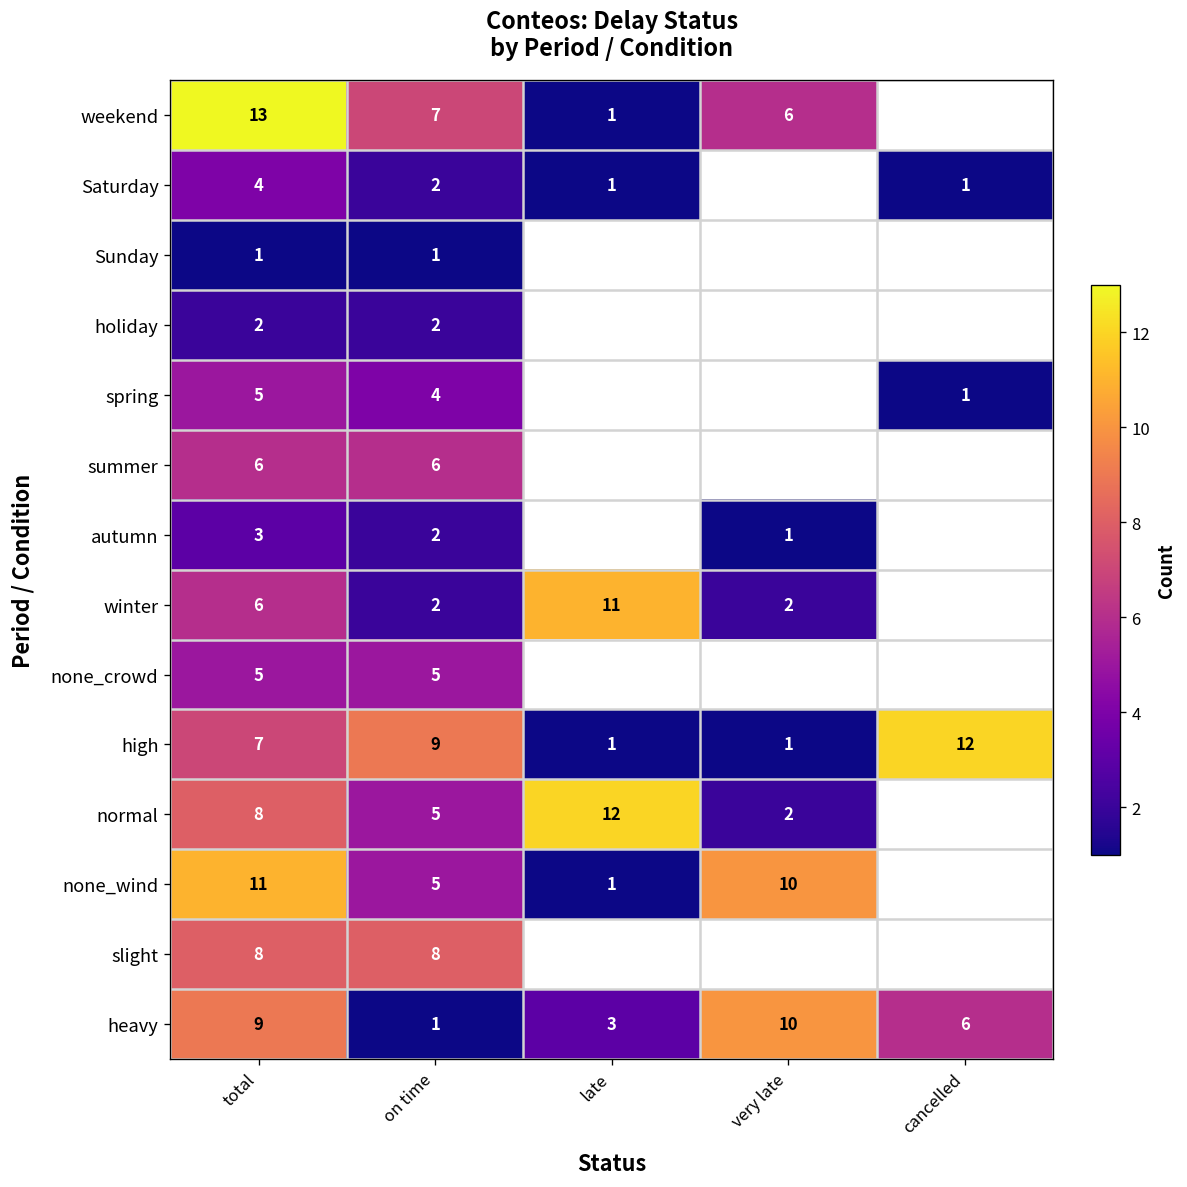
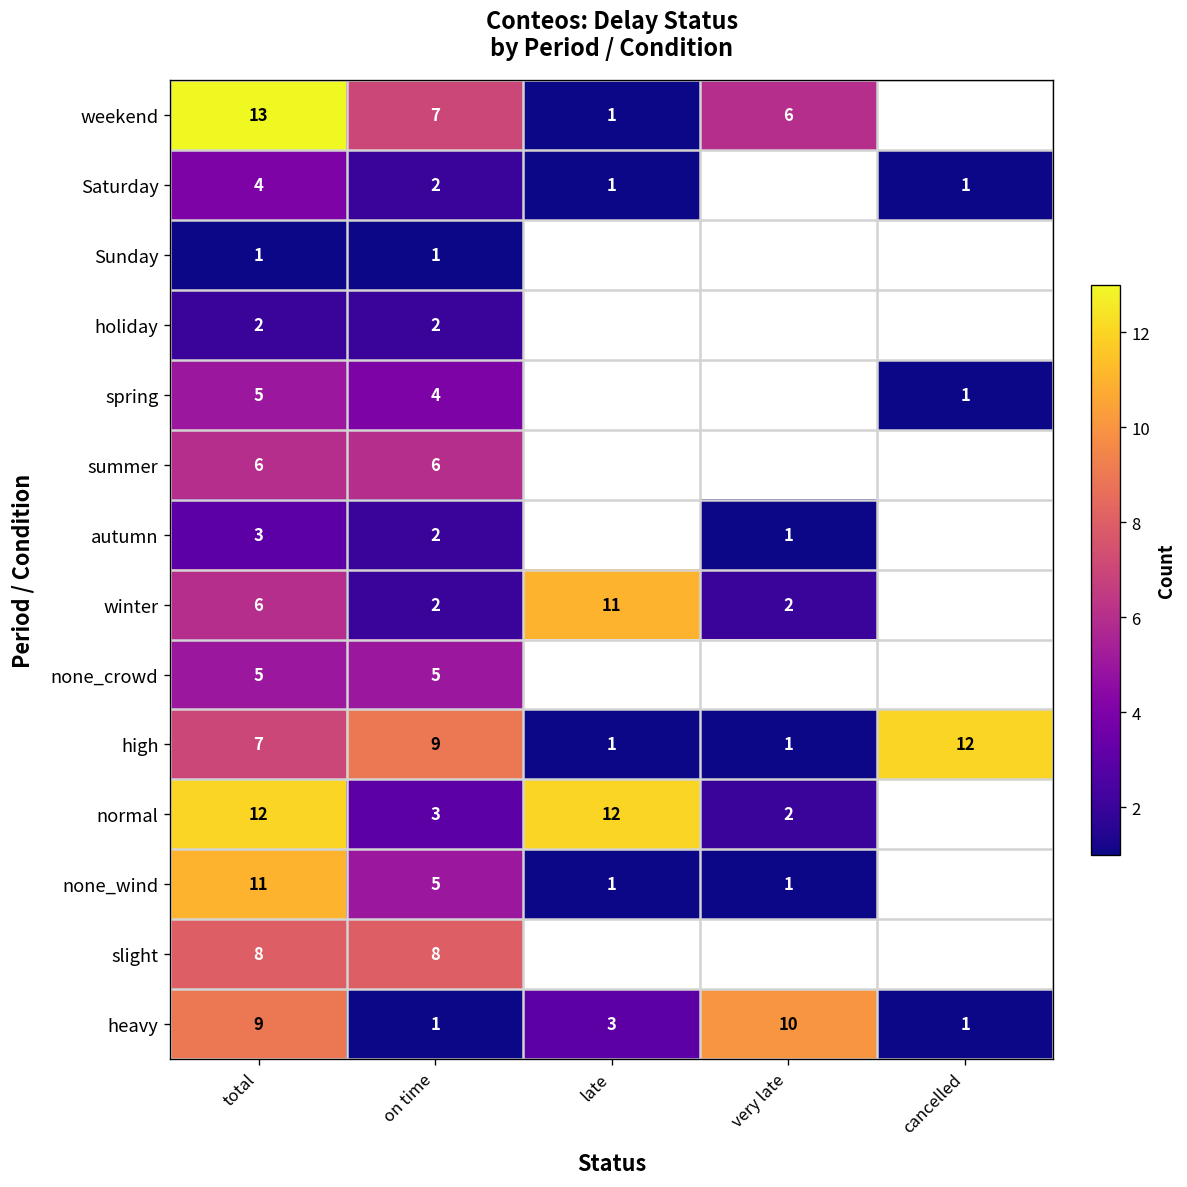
normal, total: 8 -> 12
normal, on time: 5 -> 3
none_wind, very late: 10 -> 1
heavy, cancelled: 6 -> 1
